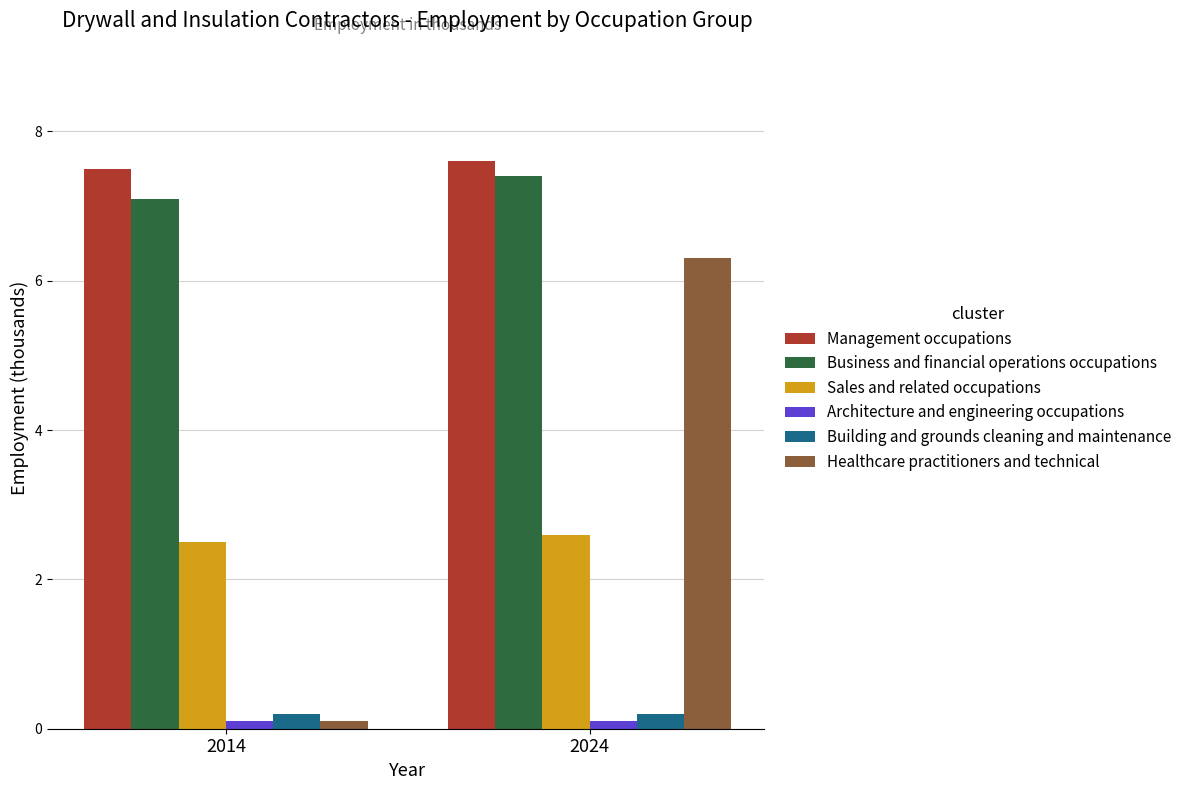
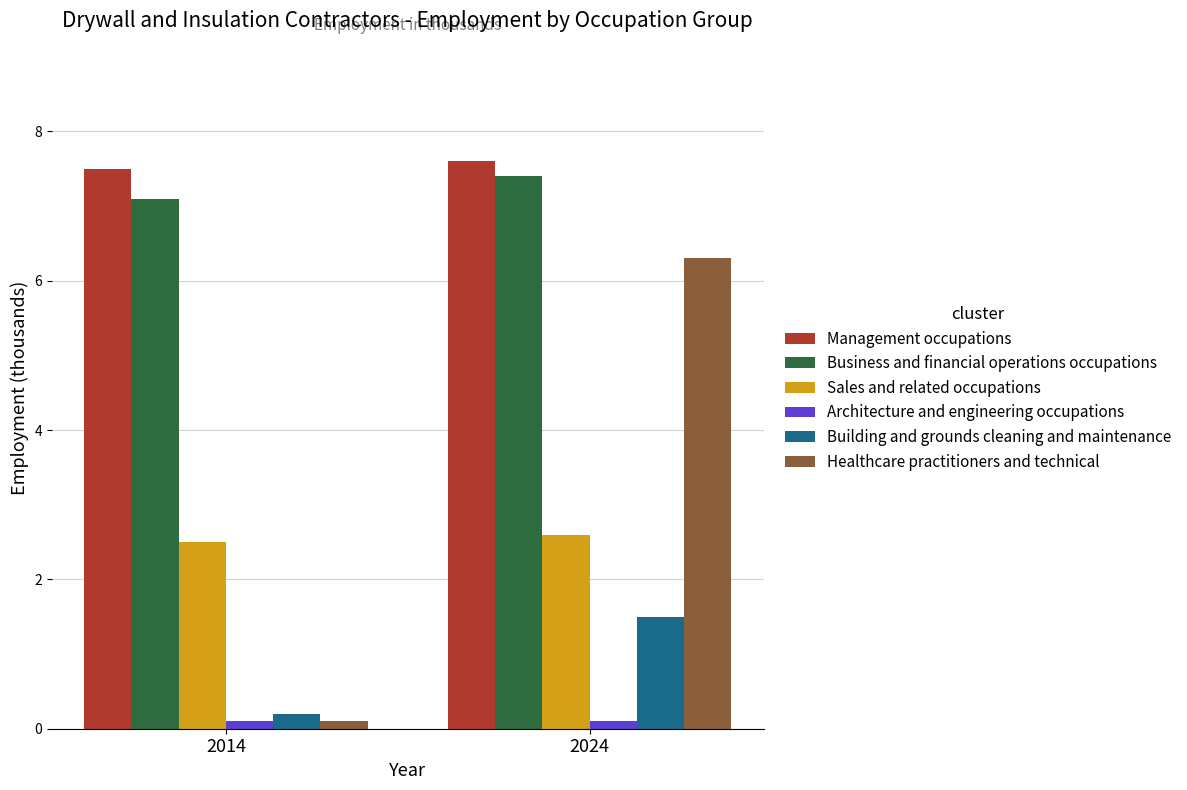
Building and grounds cleaning and maintenance, 2024: 0.2 -> 1.5
